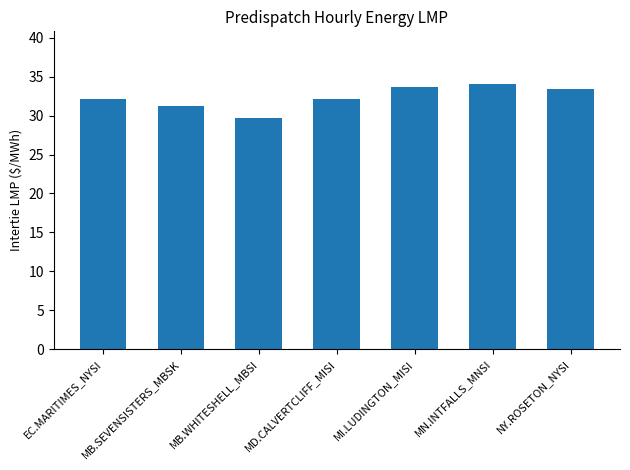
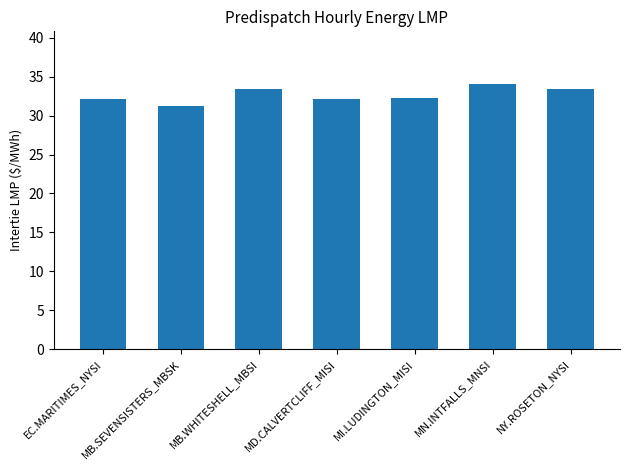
MB.WHITESHELL_MBSI: 30 -> 33
MI.LUDINGTON_MISI: 34 -> 32
